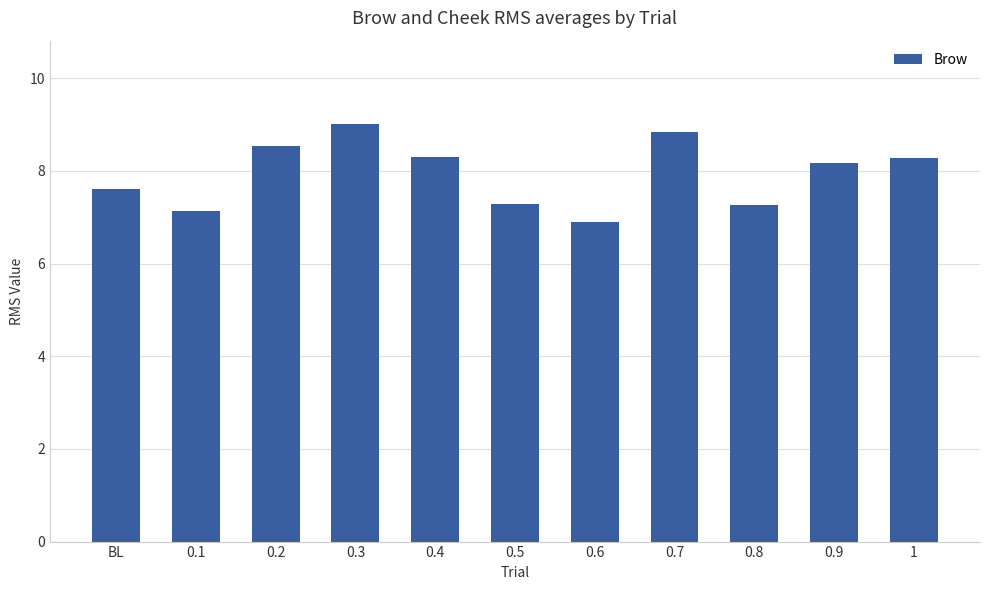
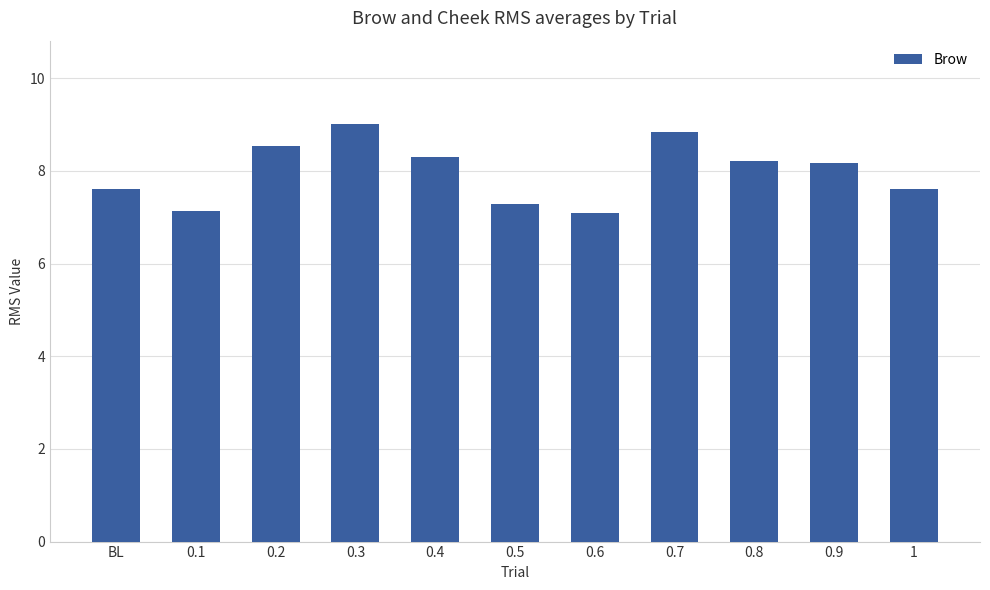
0.6: 6.9 -> 7.1
0.8: 7.3 -> 8.2
1: 8.3 -> 7.6
